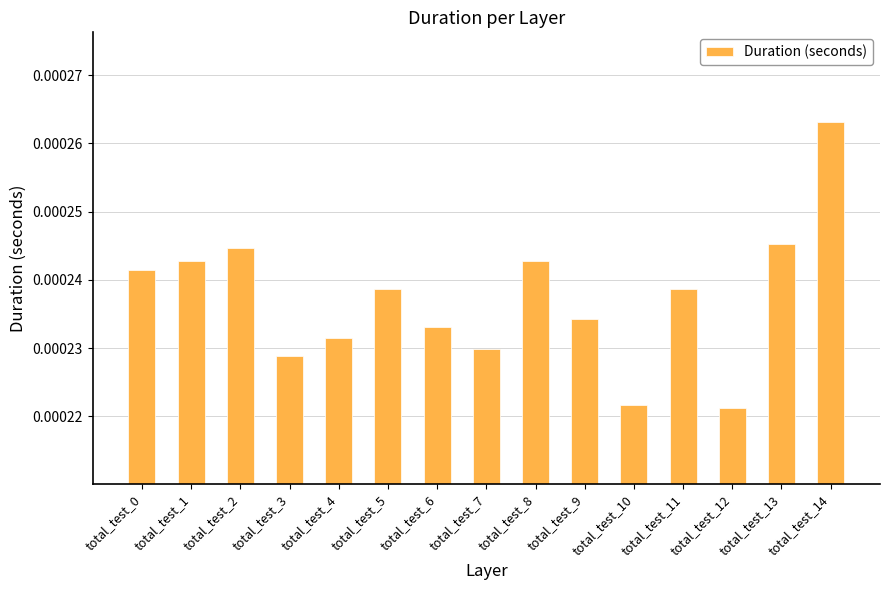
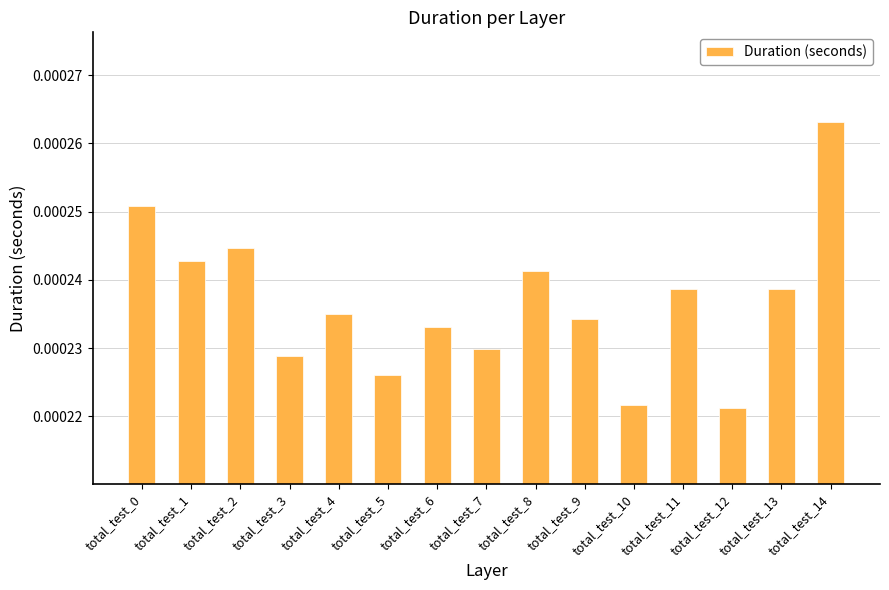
total_test_0: 0.000241 -> 0.000251
total_test_4: 0.000231 -> 0.000235
total_test_5: 0.000239 -> 0.000226
total_test_8: 0.000243 -> 0.000241
total_test_13: 0.000245 -> 0.000239
